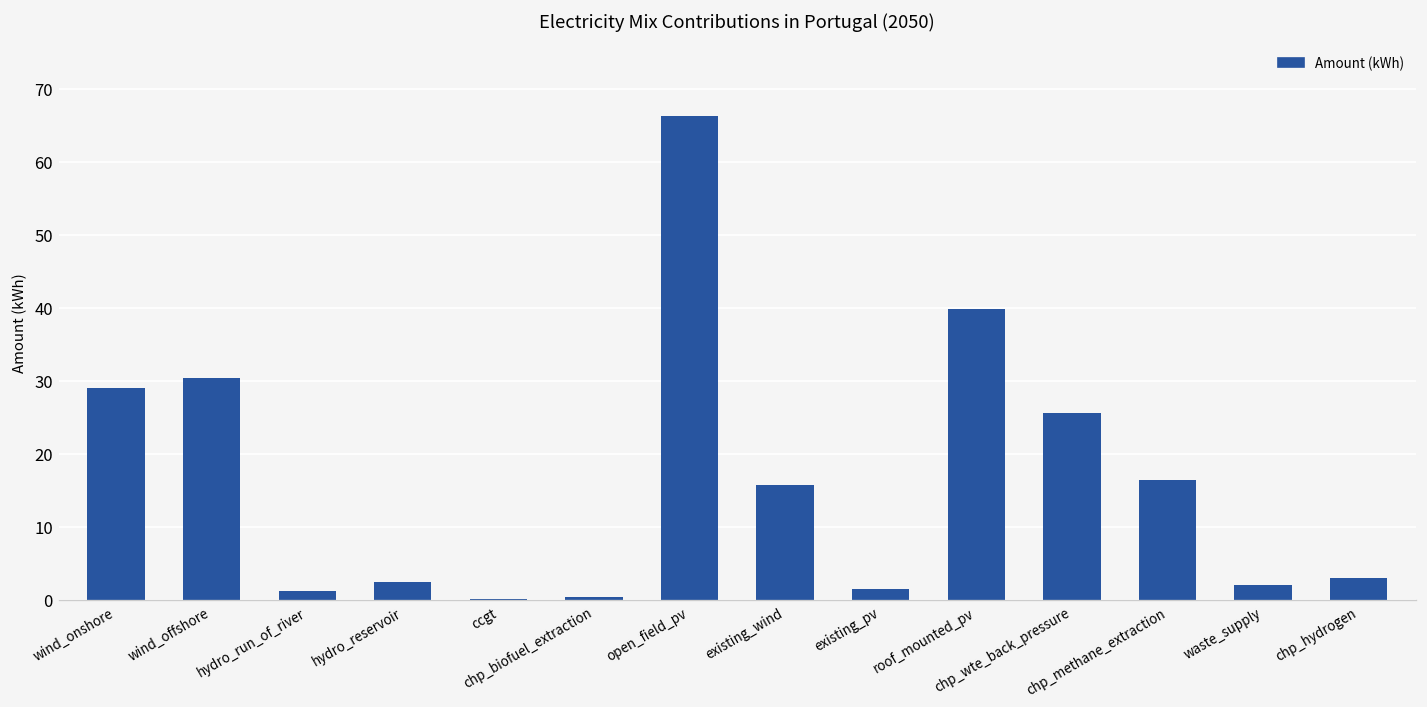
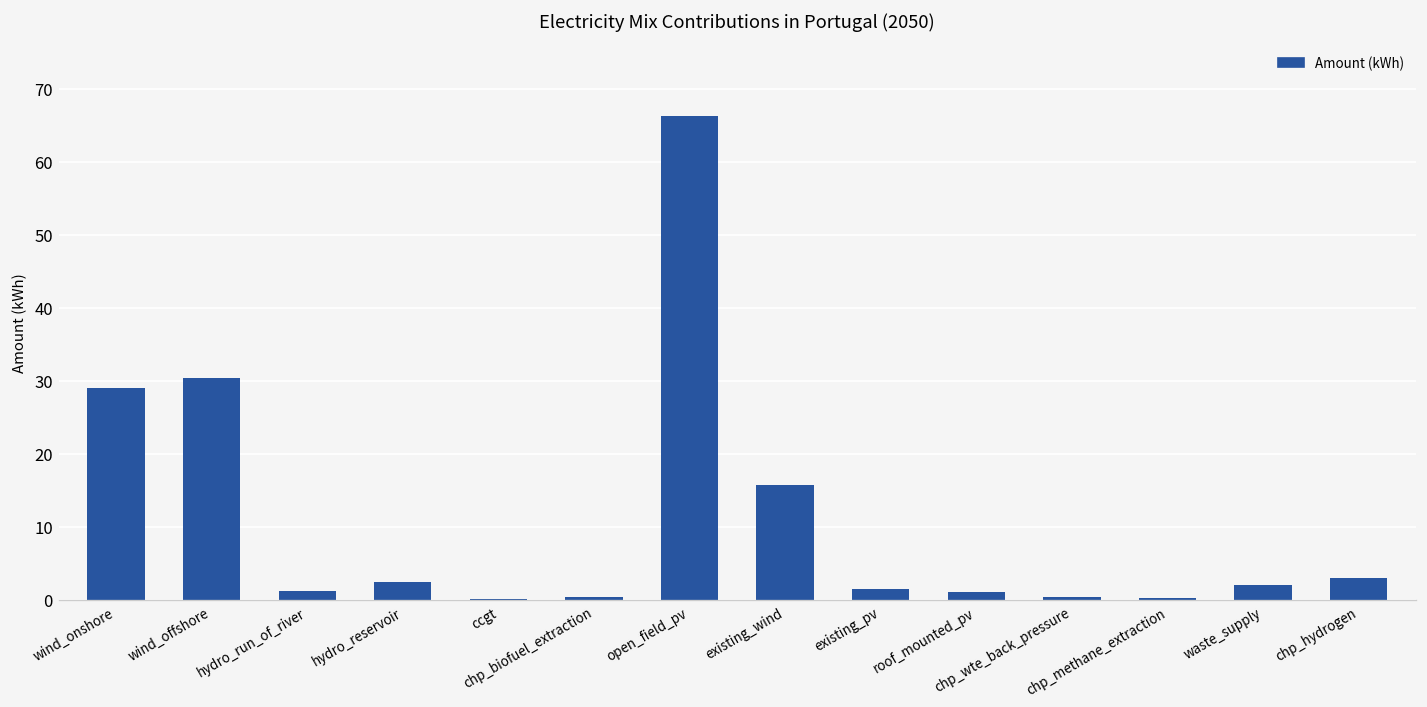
roof_mounted_pv: 40 -> 1
chp_wte_back_pressure: 26 -> 0
chp_methane_extraction: 16 -> 0
